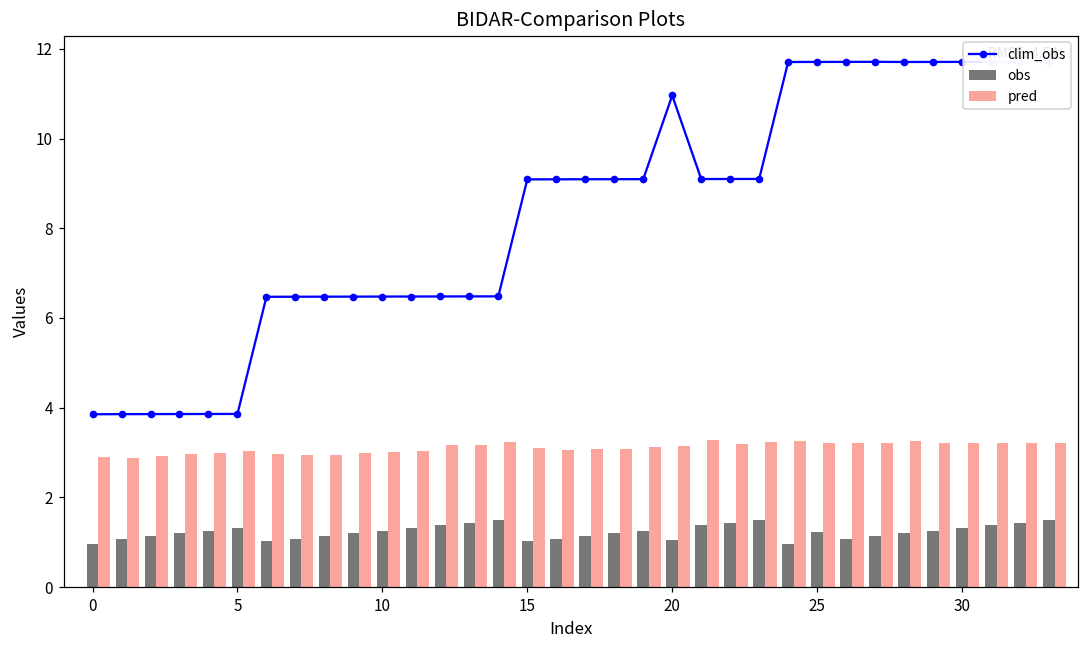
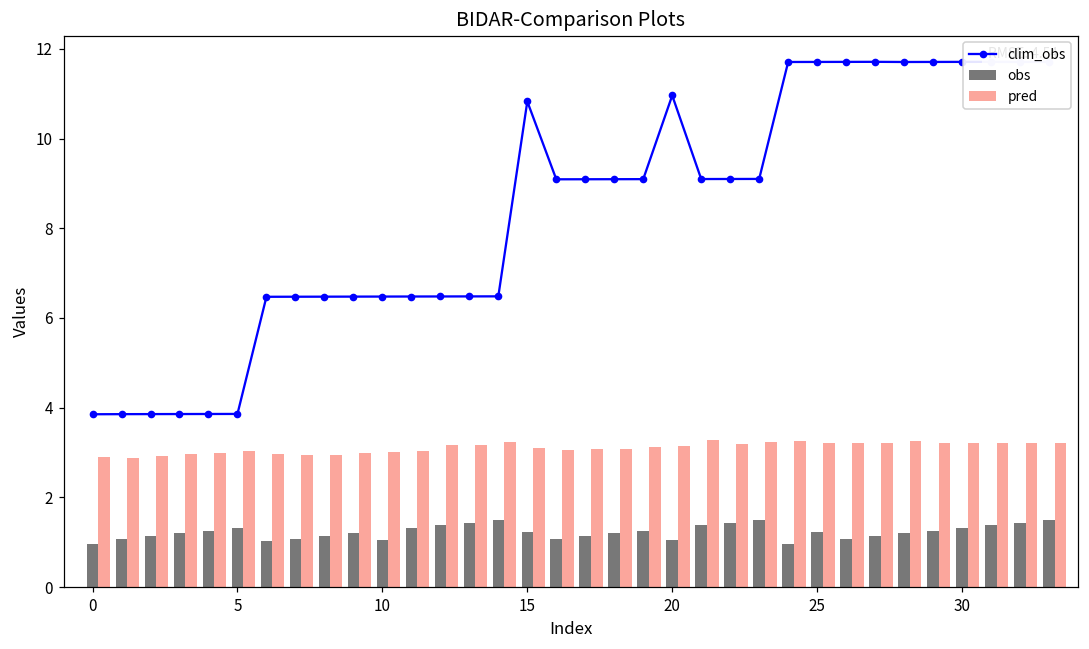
obs, 10: 1.3 -> 1.1
clim_obs, 15: 9.1 -> 10.8
obs, 15: 1.0 -> 1.2
